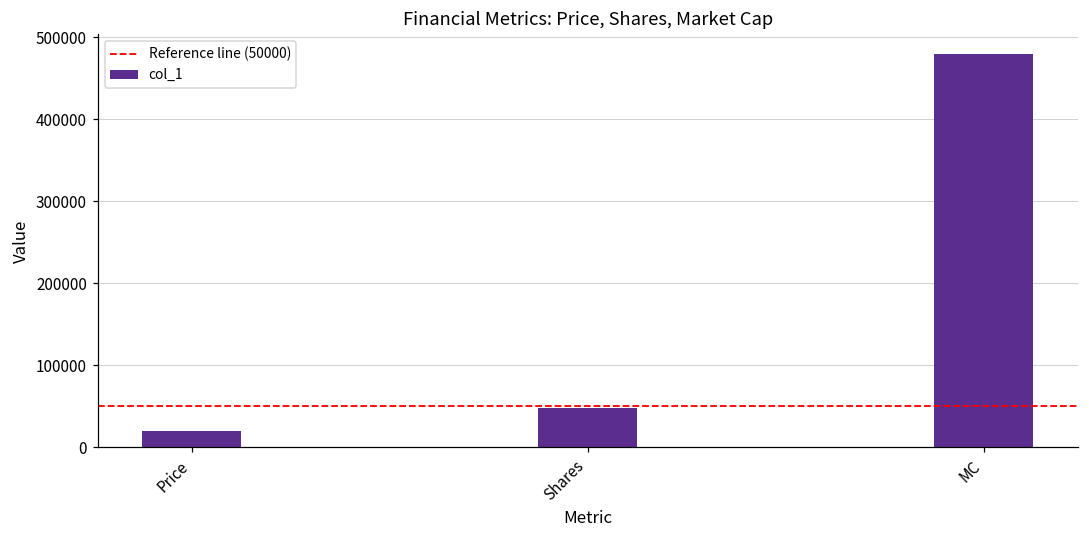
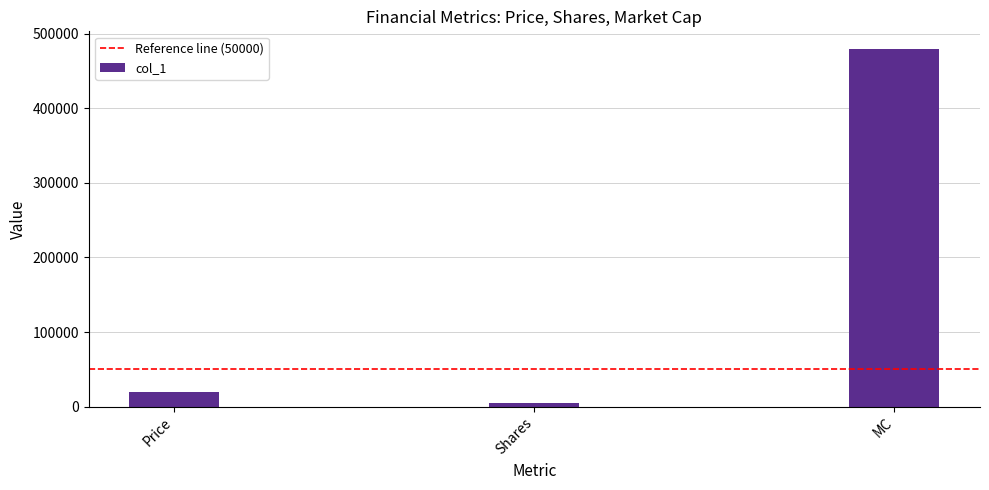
Shares: 50000 -> 10000
